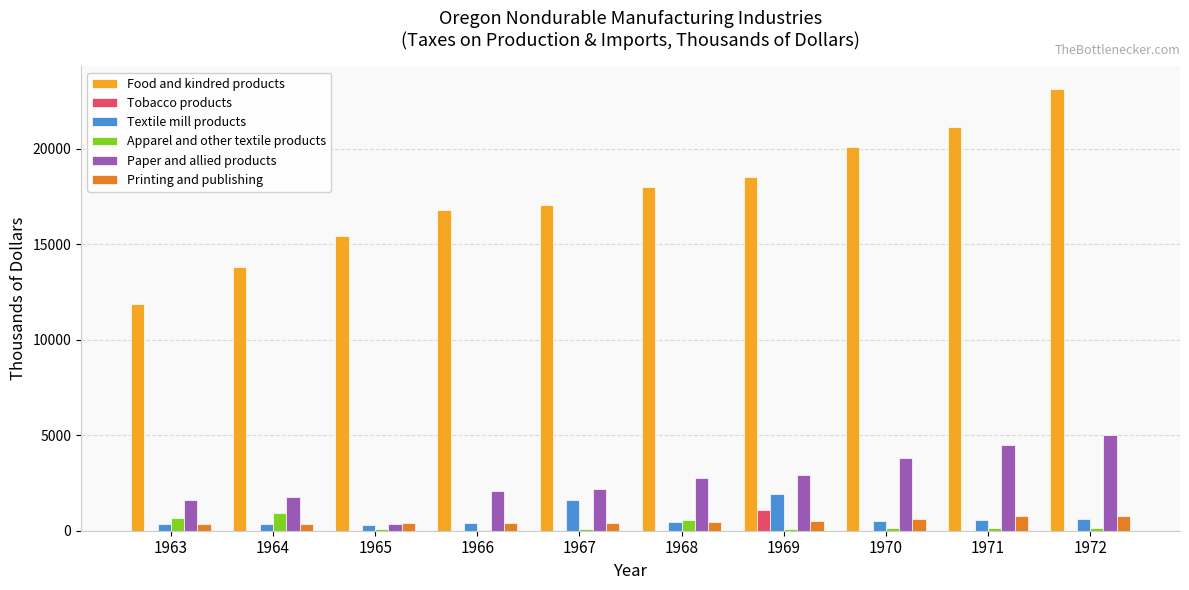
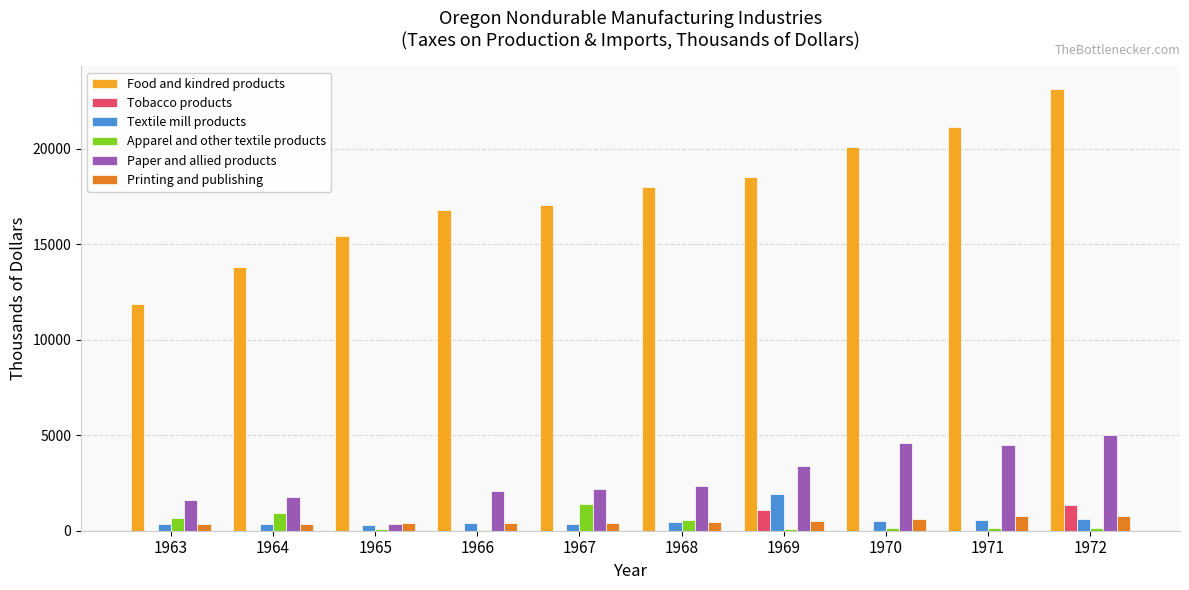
Textile mill products, 1967: 1600 -> 400
Apparel and other textile products, 1967: 100 -> 1400
Paper and allied products, 1968: 2800 -> 2300
Paper and allied products, 1969: 2900 -> 3400
Paper and allied products, 1970: 3800 -> 4600
Tobacco products, 1972: 0 -> 1300
